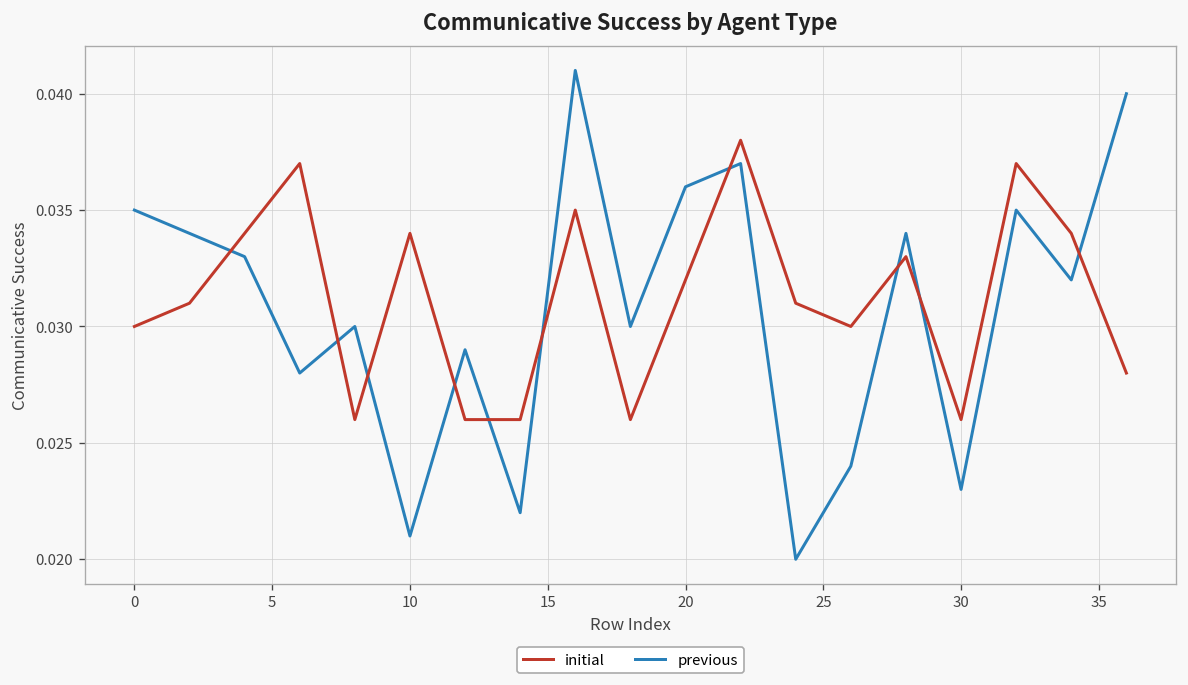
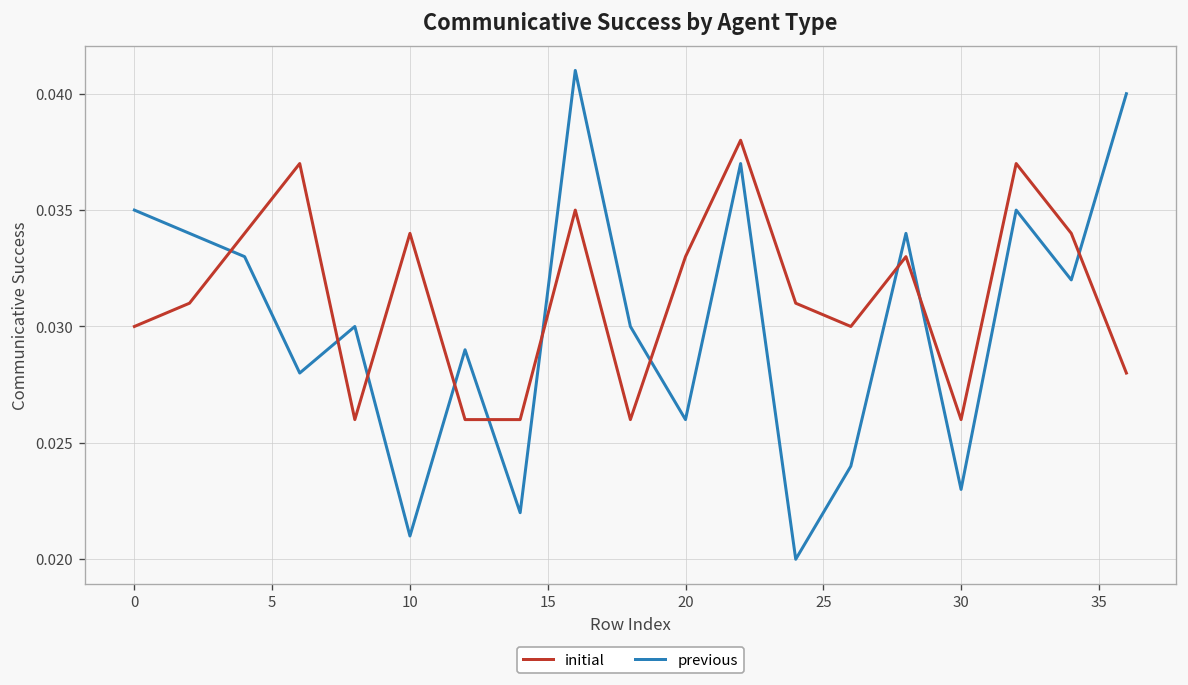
initial, 20: 0.032 -> 0.033
previous, 20: 0.036 -> 0.026
